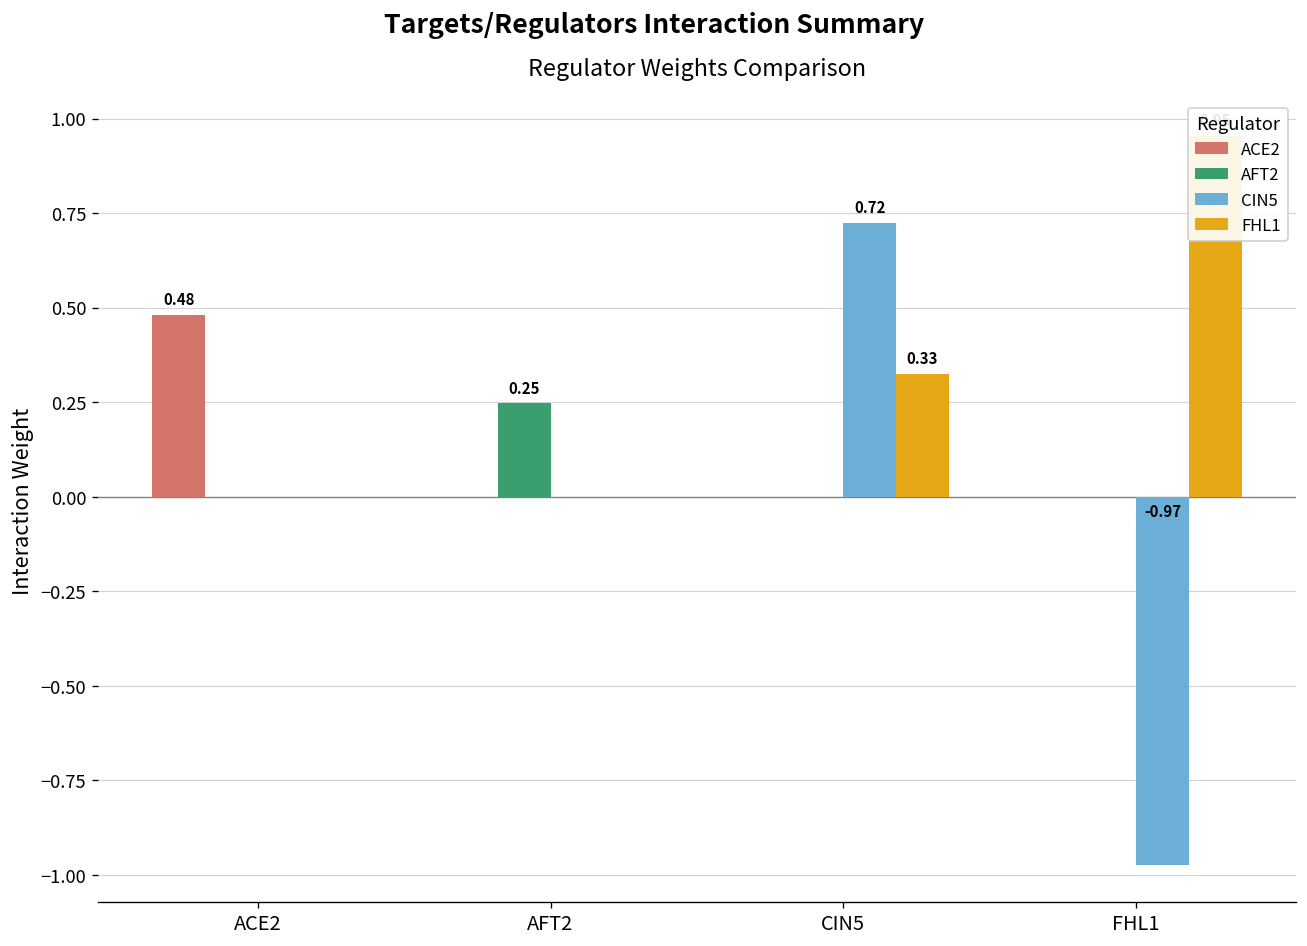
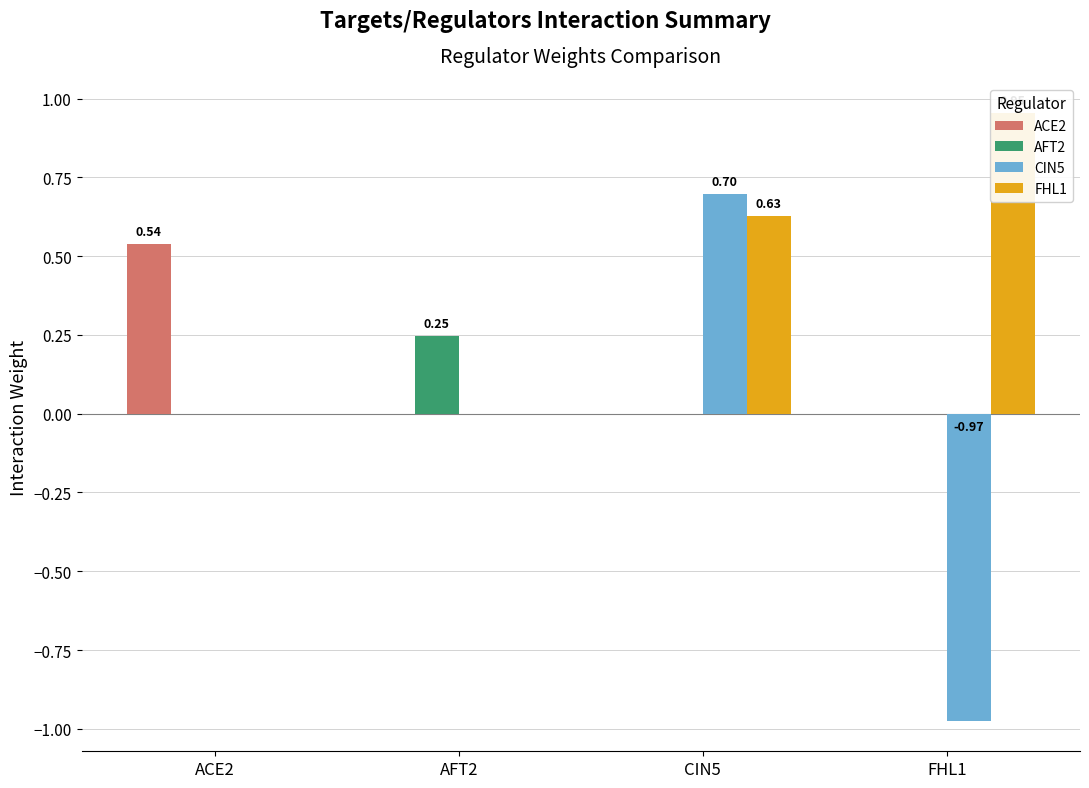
ACE2, ACE2: 0.48 -> 0.54
CIN5, CIN5: 0.72 -> 0.70
FHL1, CIN5: 0.33 -> 0.63
